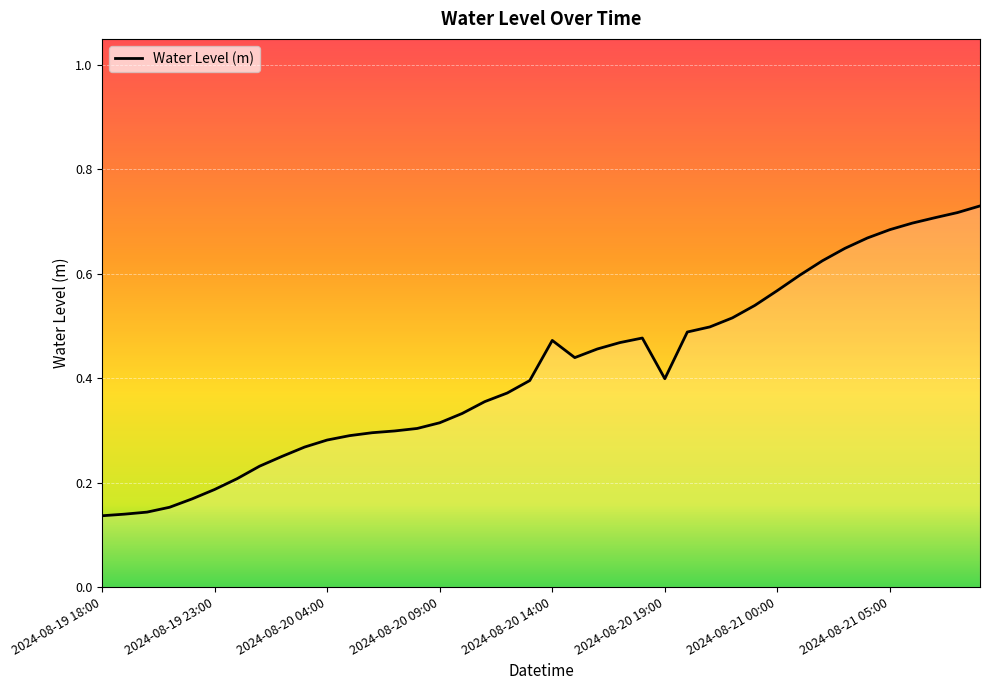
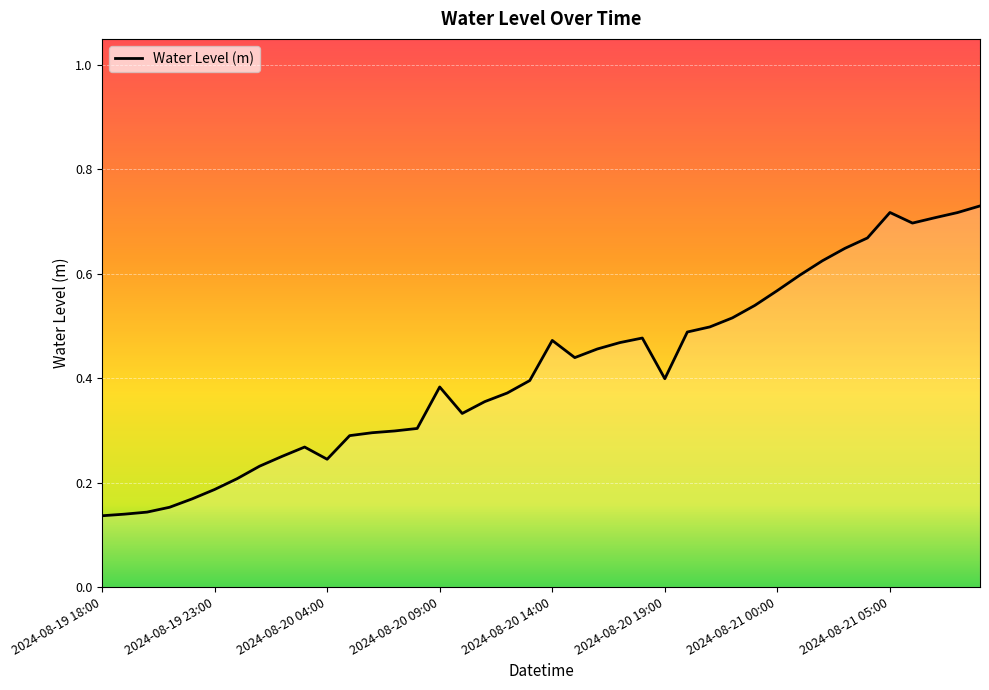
2024-08-20 04:00: 0.28 -> 0.24
2024-08-20 09:00: 0.31 -> 0.38
2024-08-21 05:00: 0.68 -> 0.72
